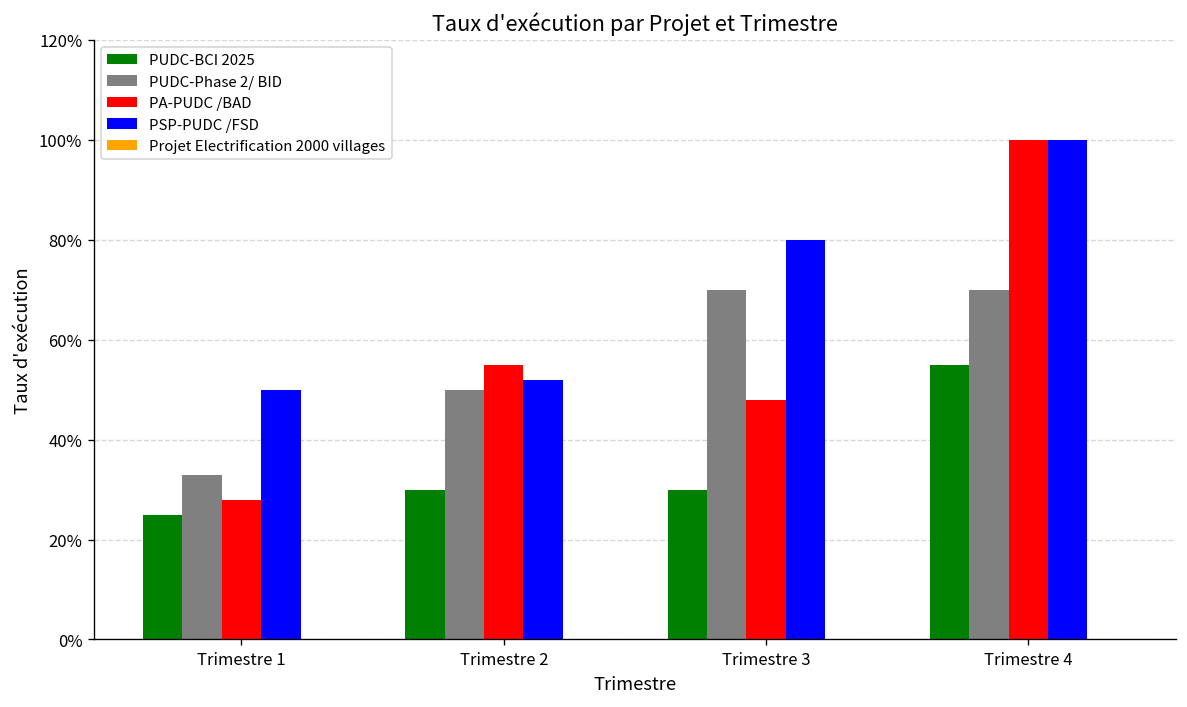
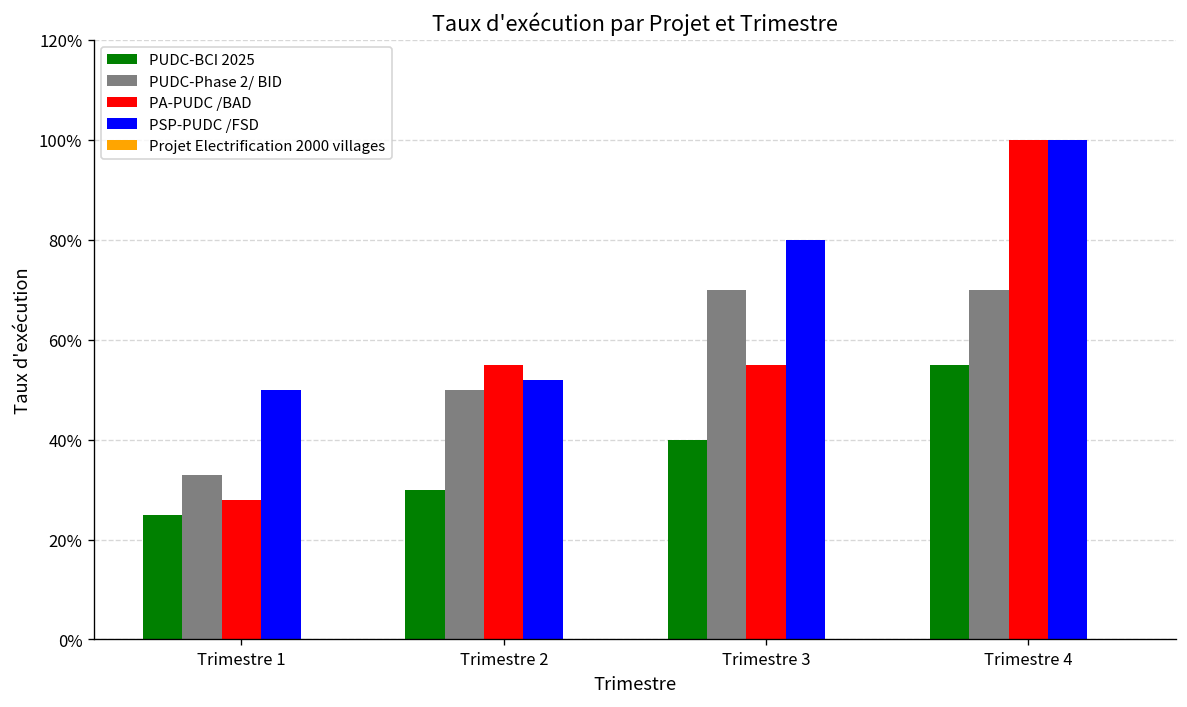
PUDC-BCI 2025, Trimestre 3: 30% -> 40%
PA-PUDC /BAD, Trimestre 3: 48% -> 55%
